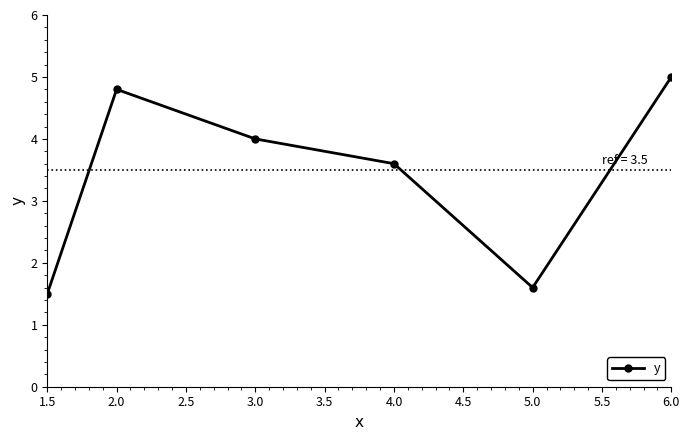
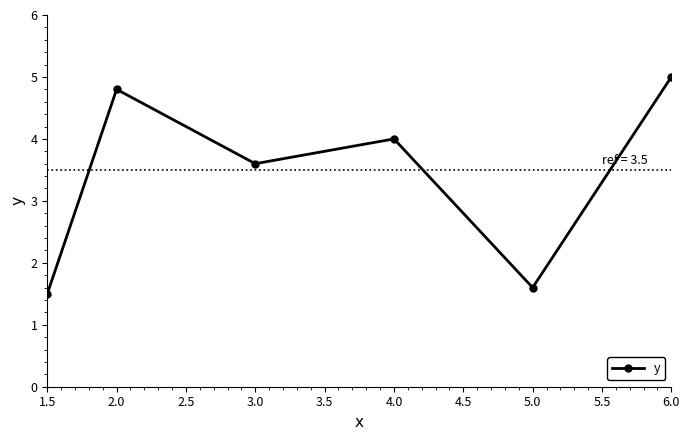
3.0: 4.0 -> 3.6
4.0: 3.6 -> 4.0
